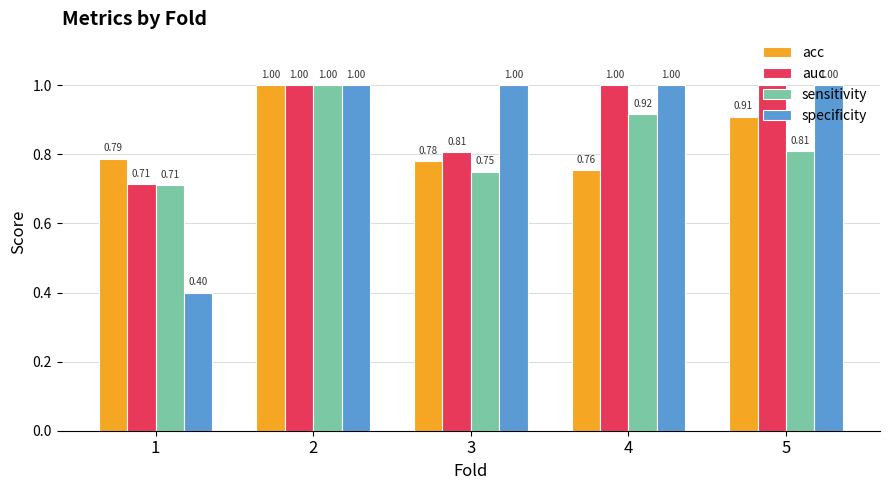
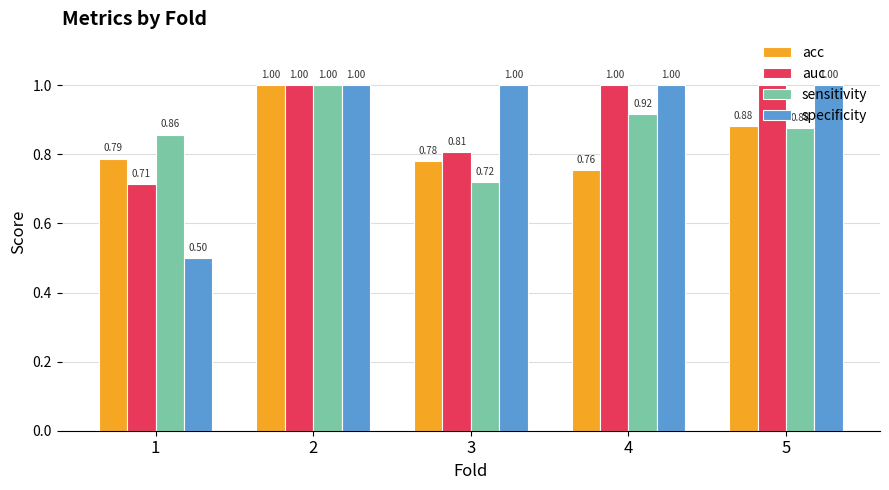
sensitivity, 1: 0.71 -> 0.86
specificity, 1: 0.40 -> 0.50
sensitivity, 3: 0.75 -> 0.72
acc, 5: 0.91 -> 0.88
sensitivity, 5: 0.81 -> 0.88
